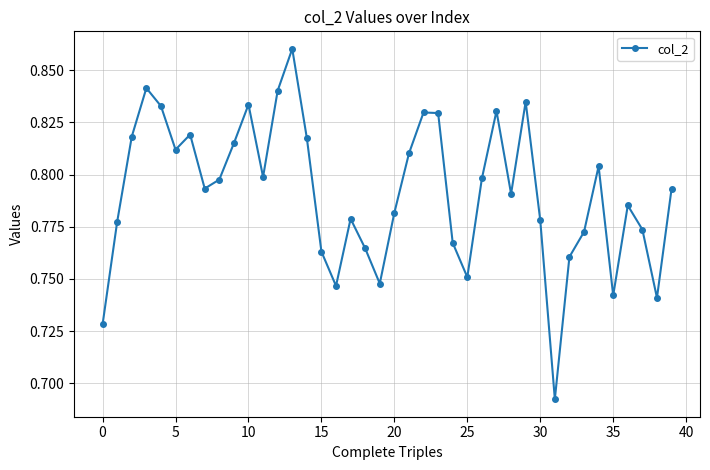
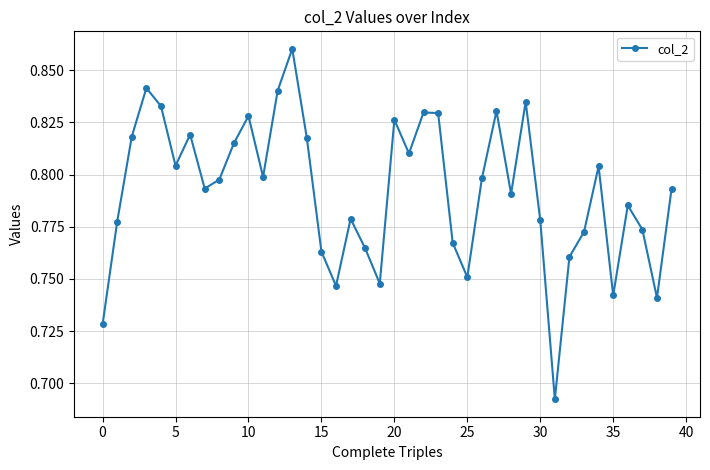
5: 0.812 -> 0.804
10: 0.834 -> 0.828
20: 0.782 -> 0.826
